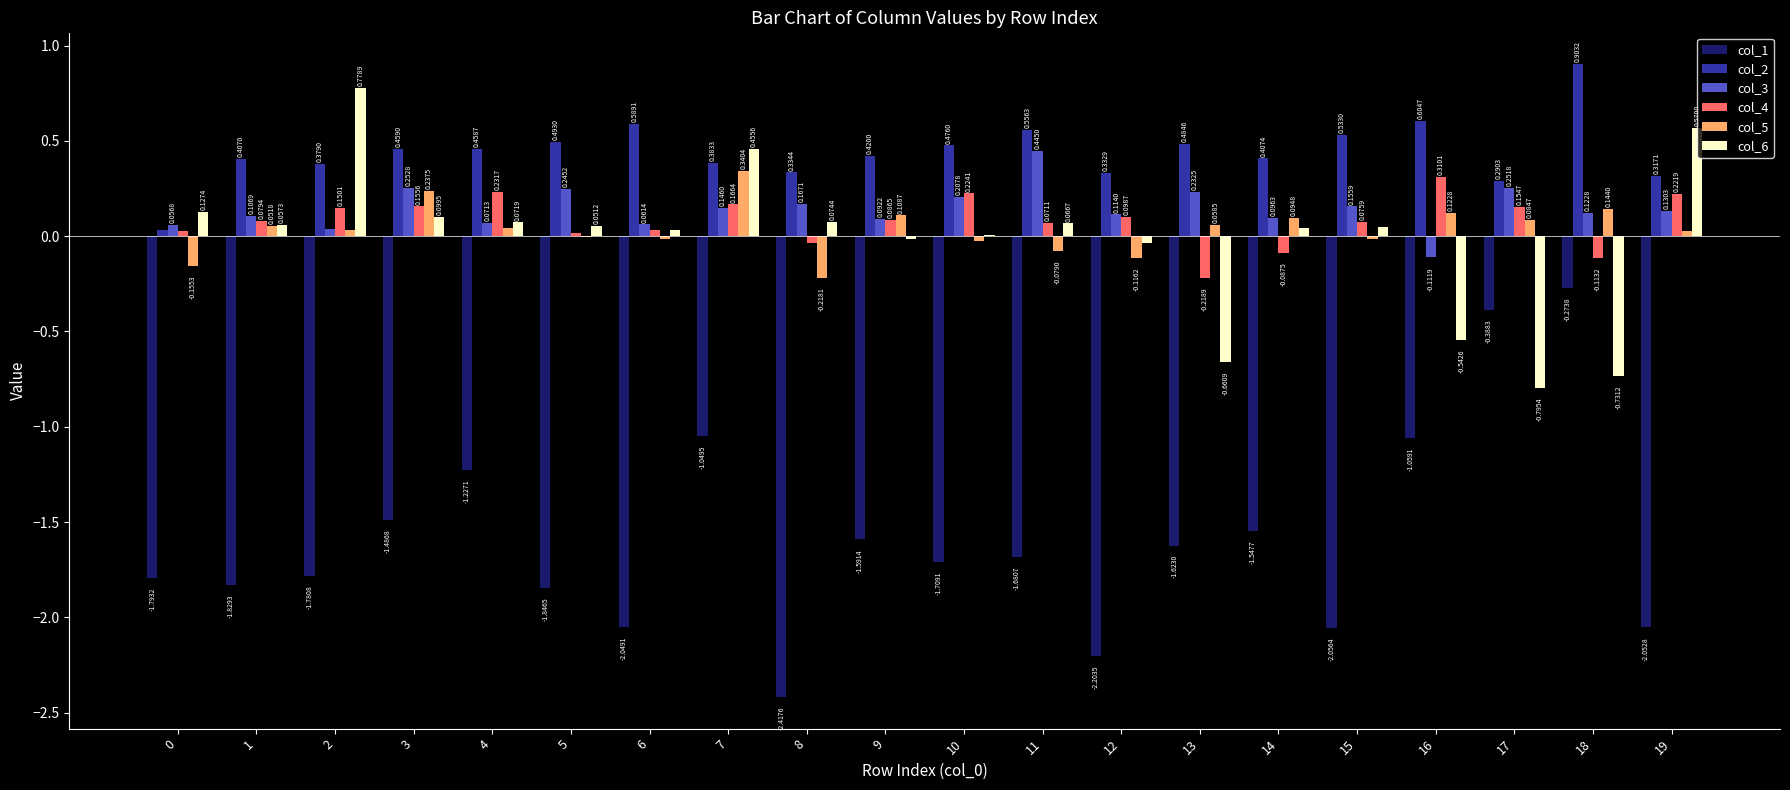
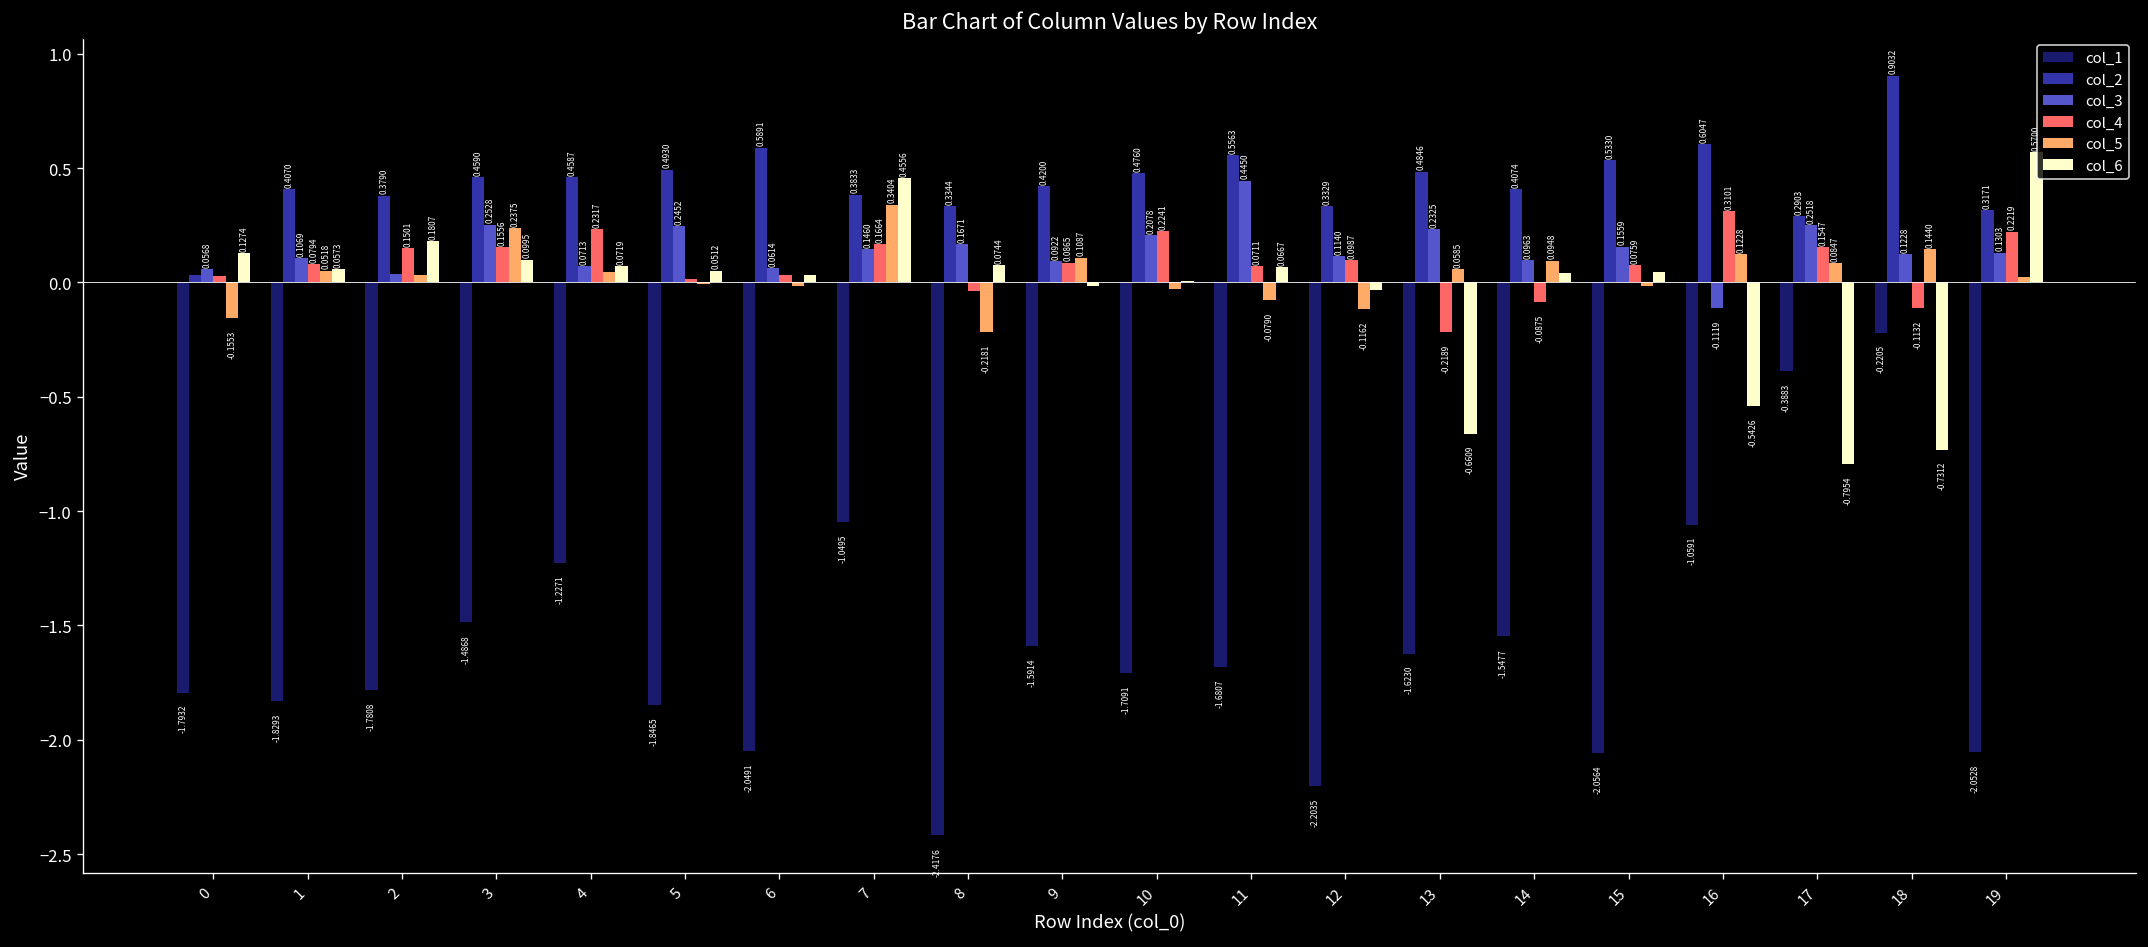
col_6, 2: 0.7789 -> 0.1807
col_1, 18: -0.2738 -> -0.2205
